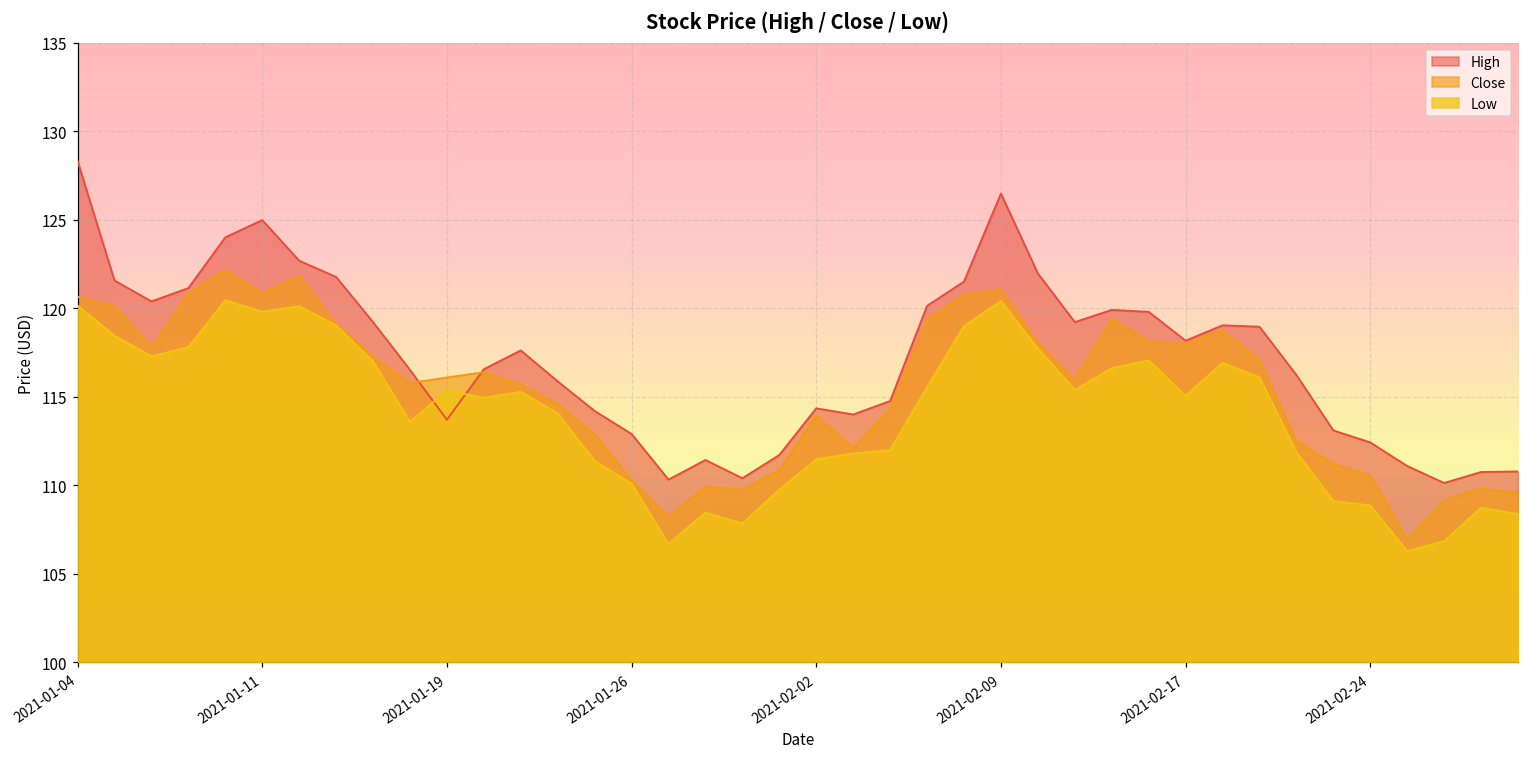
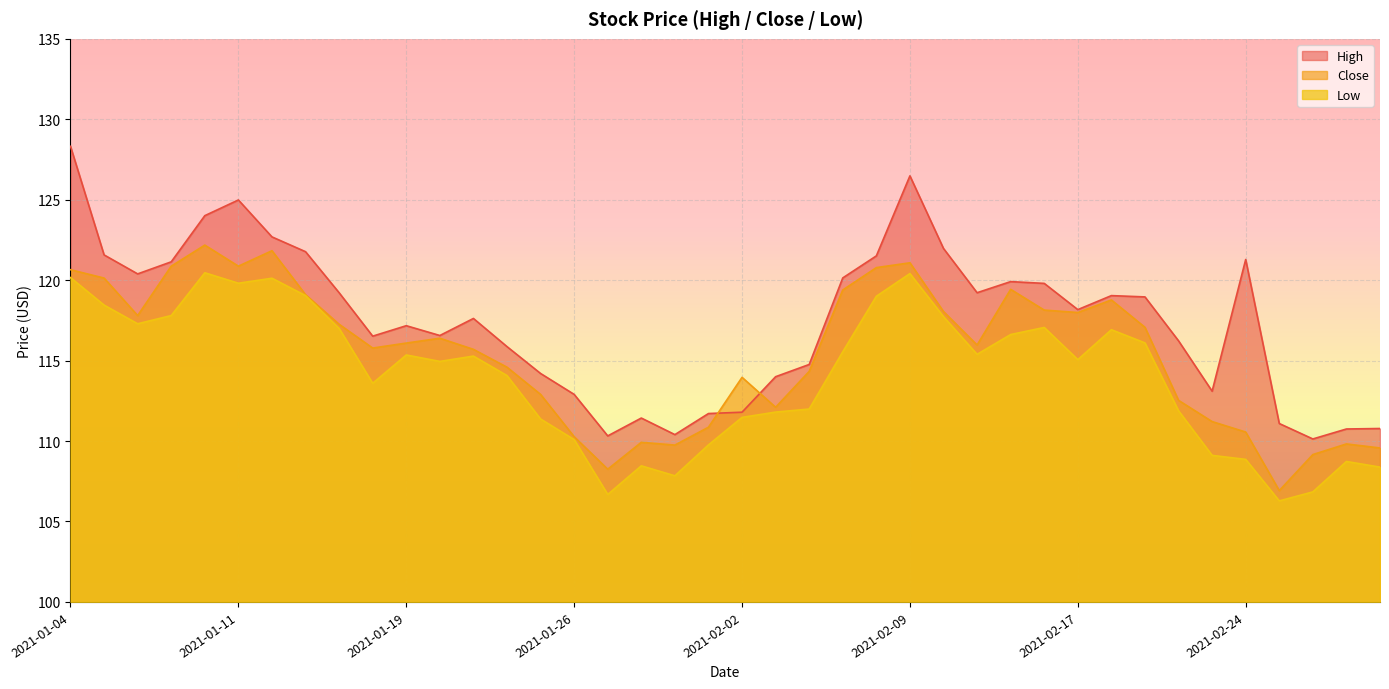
High, 2021-01-19: 113.7 -> 117.2
High, 2021-02-02: 114.3 -> 111.8
High, 2021-02-24: 112.4 -> 121.3
